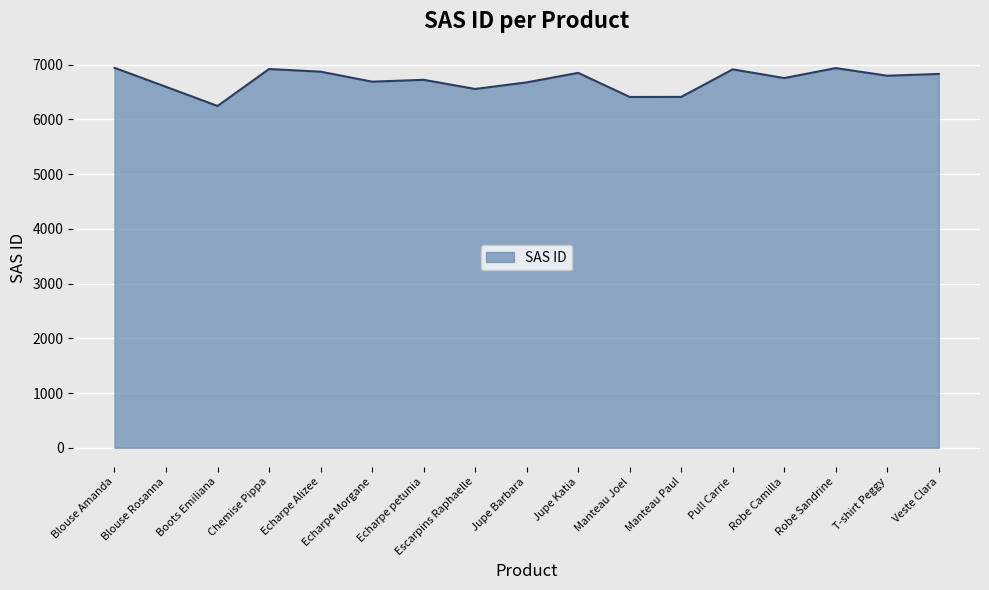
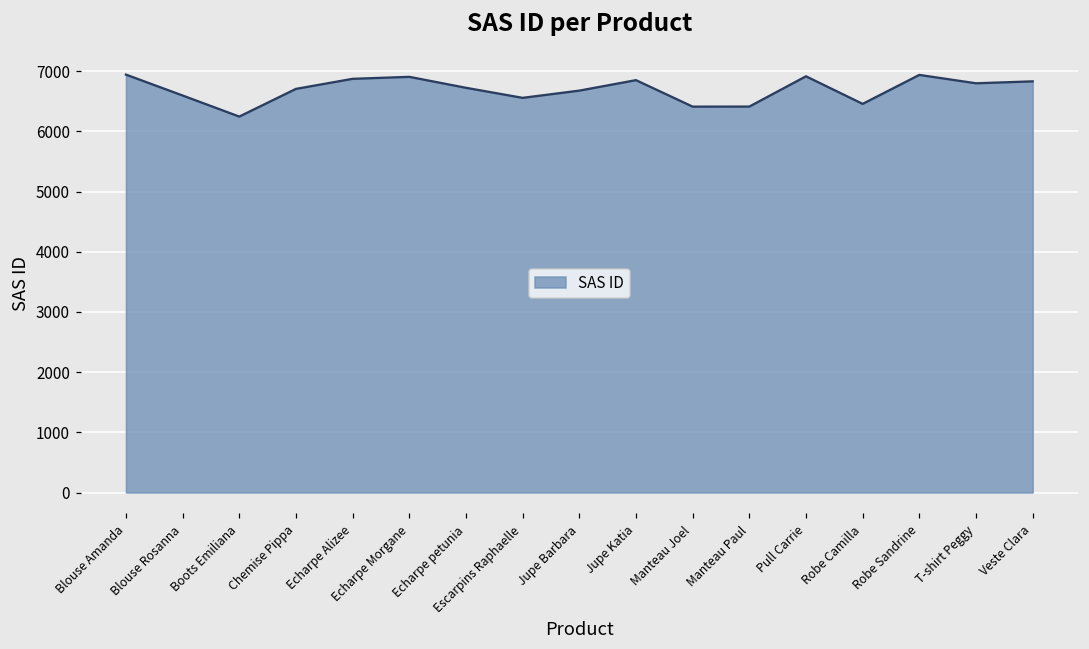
Chemise Pippa: 6900 -> 6700
Echarpe Morgane: 6700 -> 6900
Robe Camilla: 6800 -> 6500
